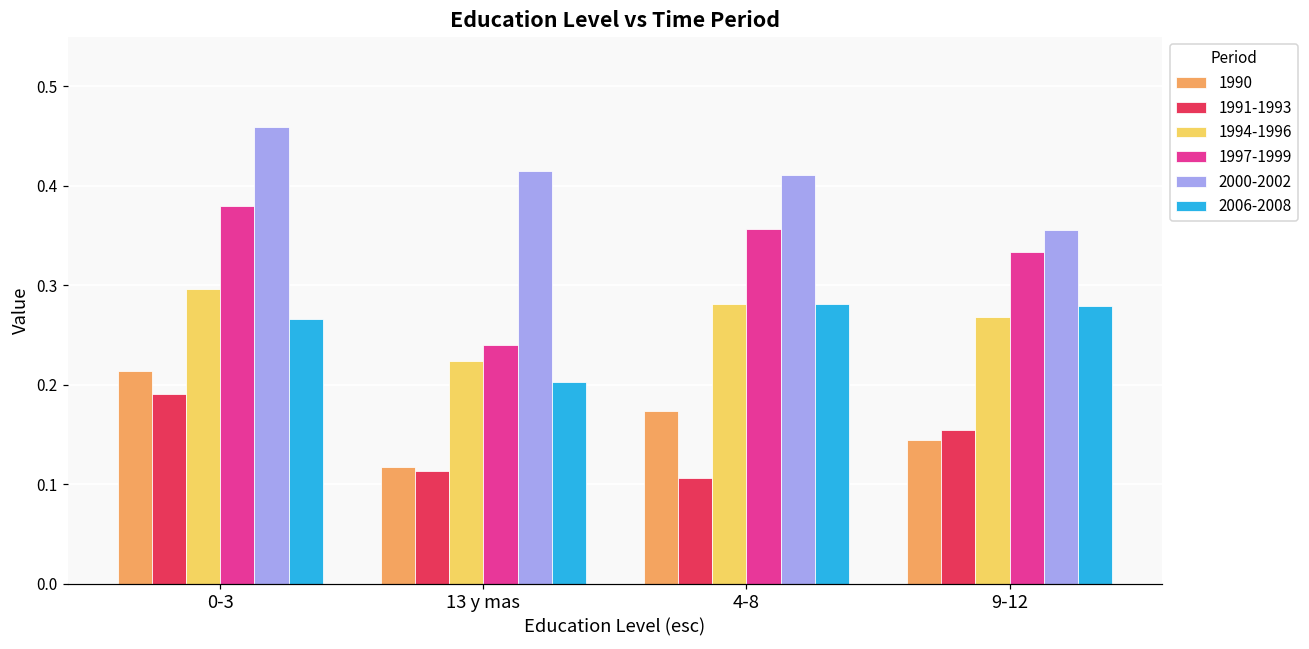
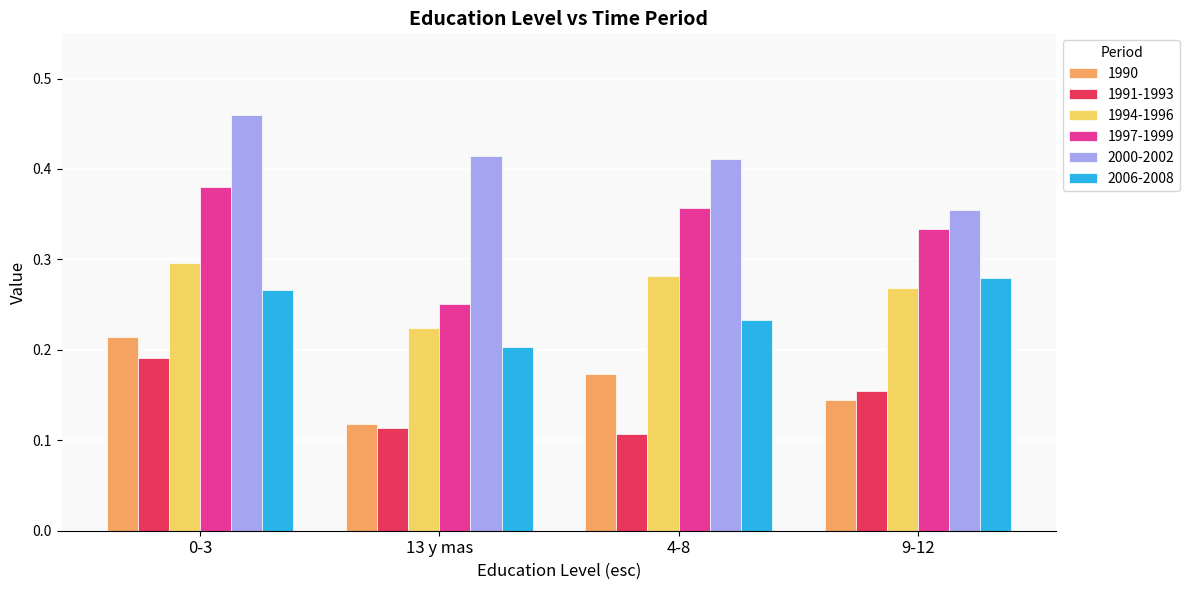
1997-1999, 13 y mas: 0.24 -> 0.25
2006-2008, 4-8: 0.28 -> 0.23
